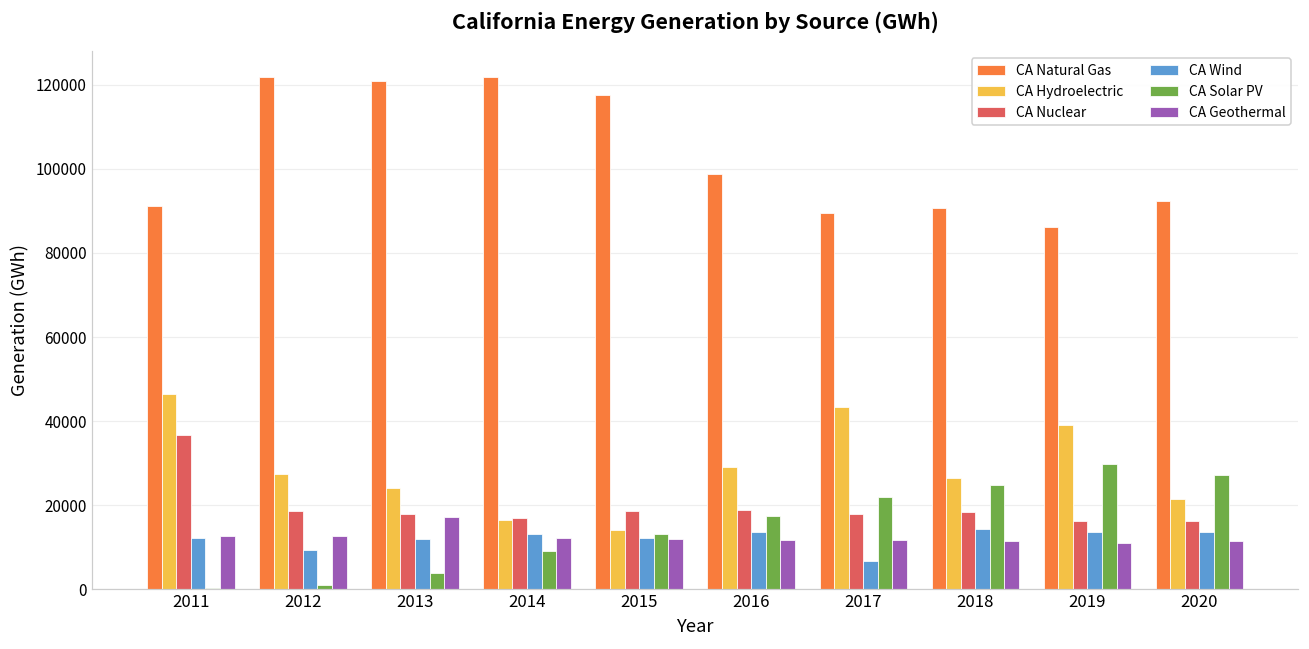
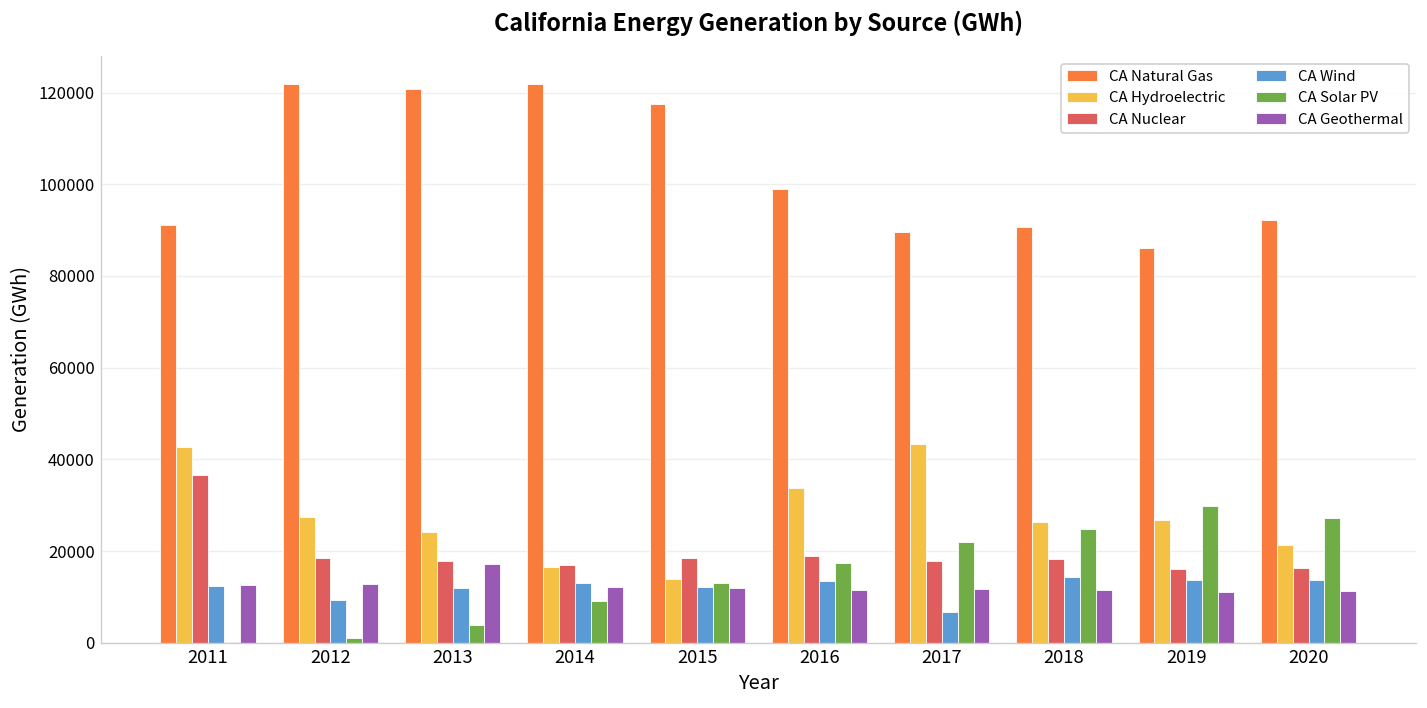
CA Hydroelectric, 2011: 46000 -> 43000
CA Hydroelectric, 2016: 29000 -> 34000
CA Hydroelectric, 2019: 39000 -> 27000
